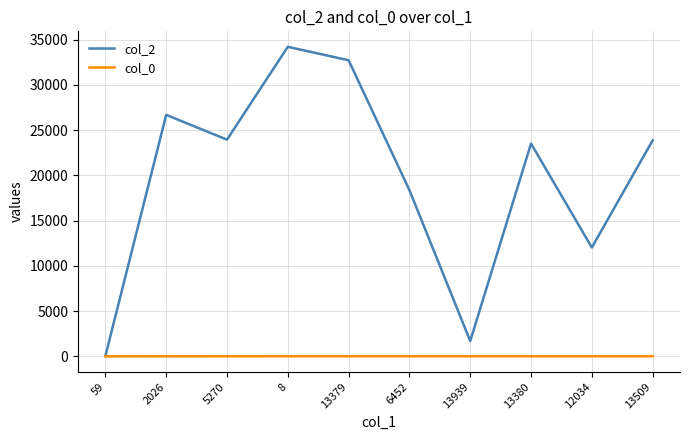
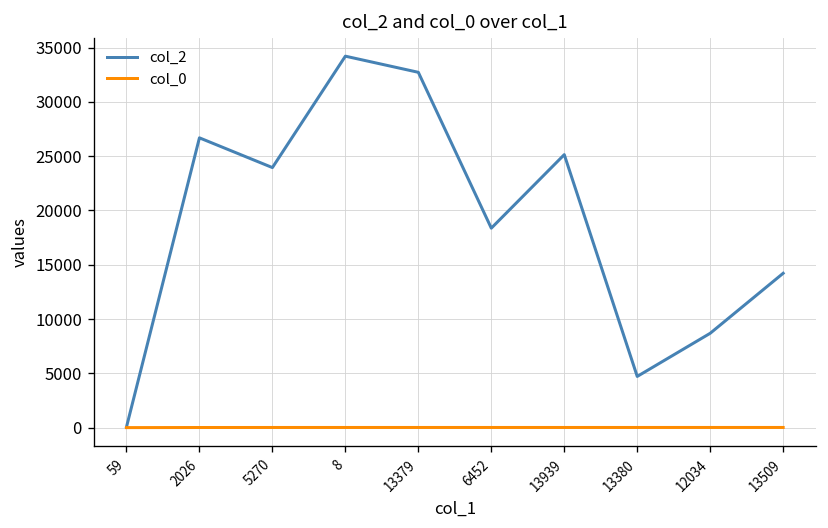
col_2, 13939: 2000 -> 25000
col_2, 13380: 24000 -> 5000
col_2, 12034: 12000 -> 9000
col_2, 13509: 24000 -> 14000
